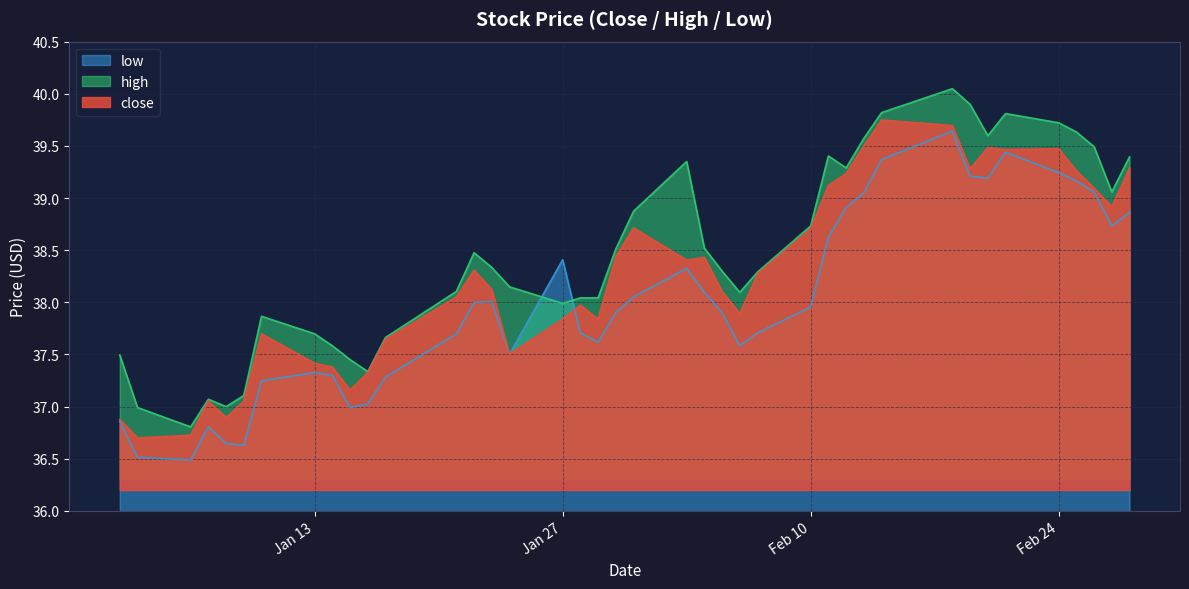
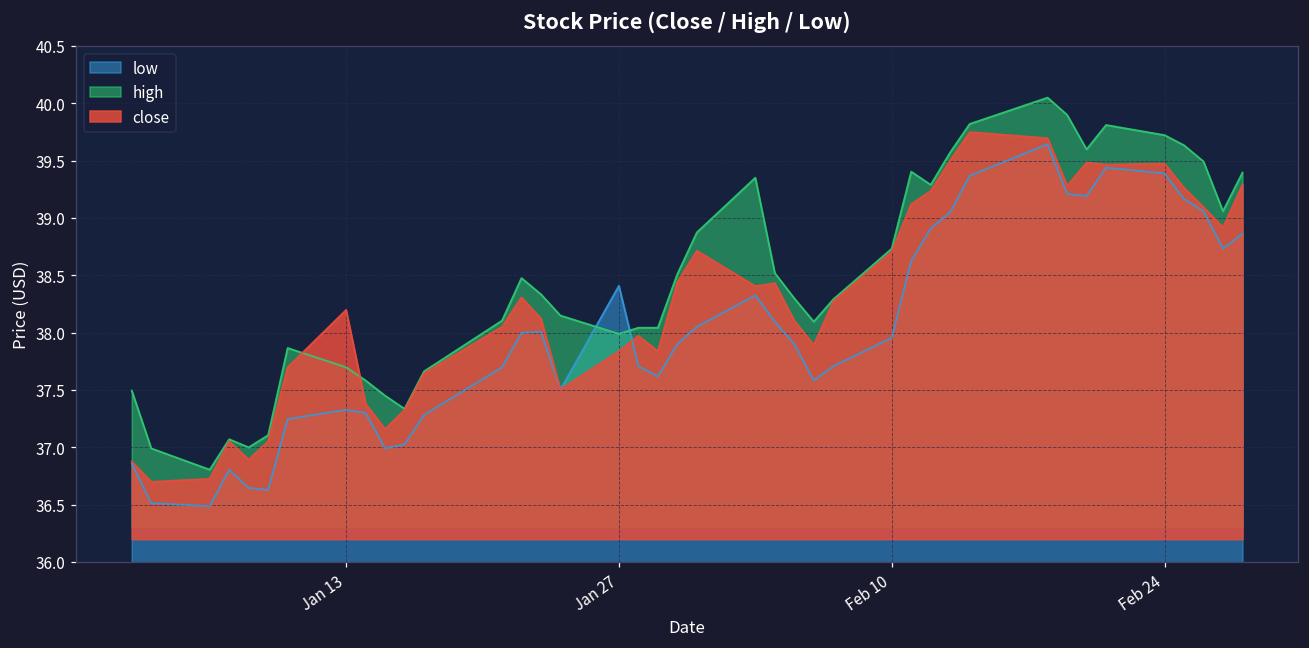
close, Jan 13: 37.41 -> 38.20
low, Feb 24: 39.24 -> 39.39
